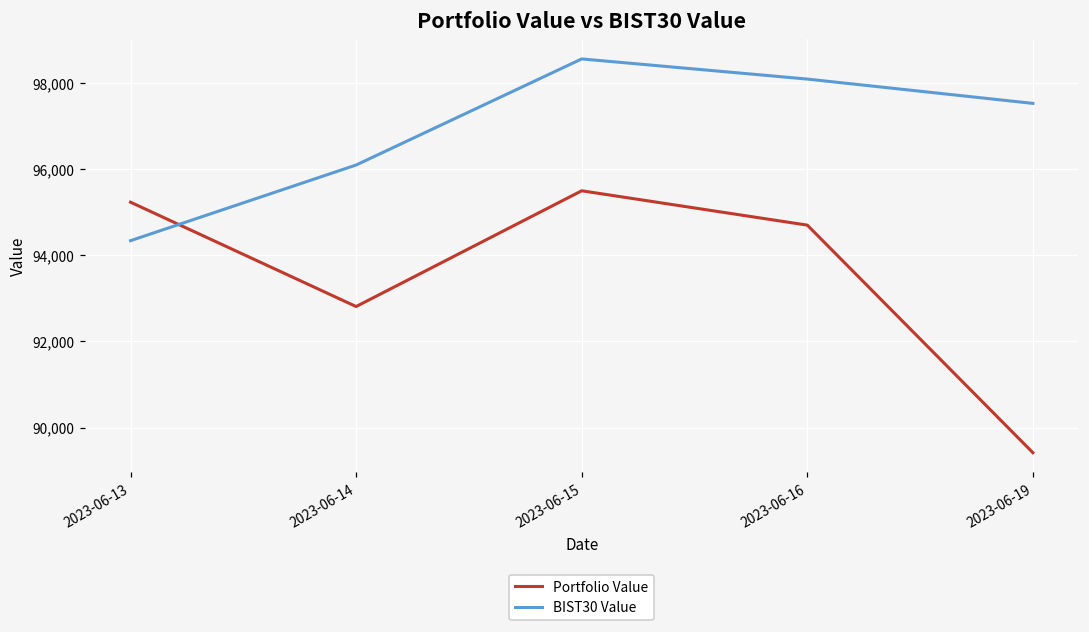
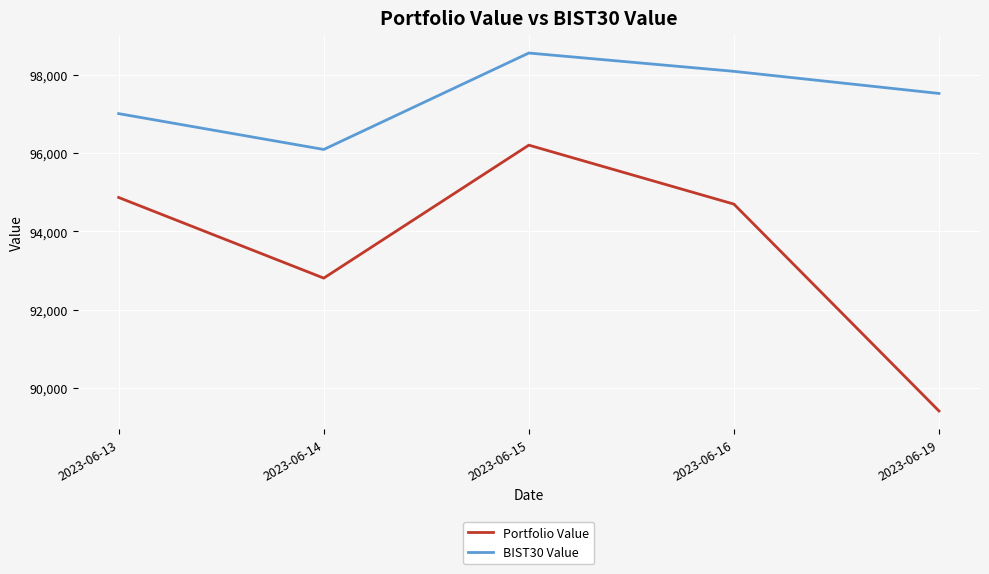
Portfolio Value, 2023-06-13: 95,200 -> 94,900
BIST30 Value, 2023-06-13: 94,300 -> 97,000
Portfolio Value, 2023-06-15: 95,500 -> 96,200
